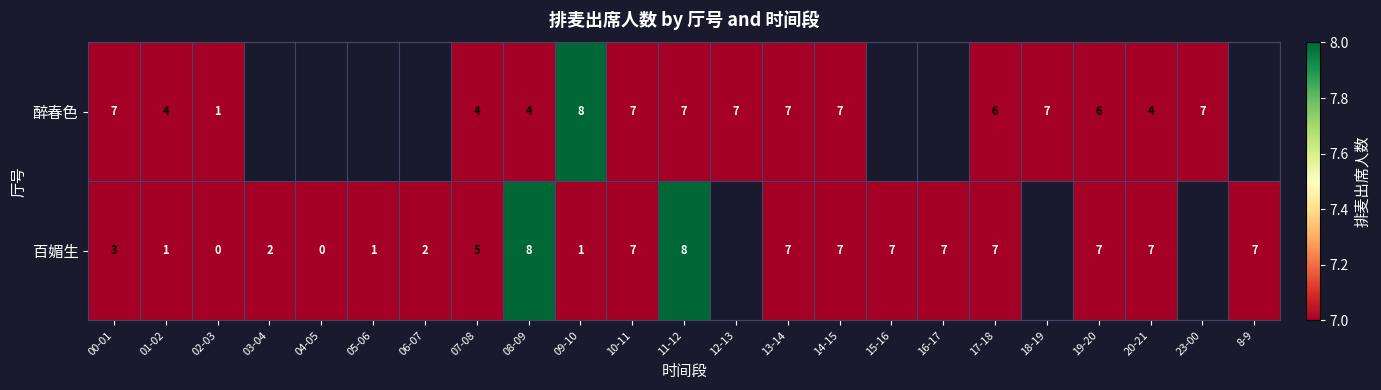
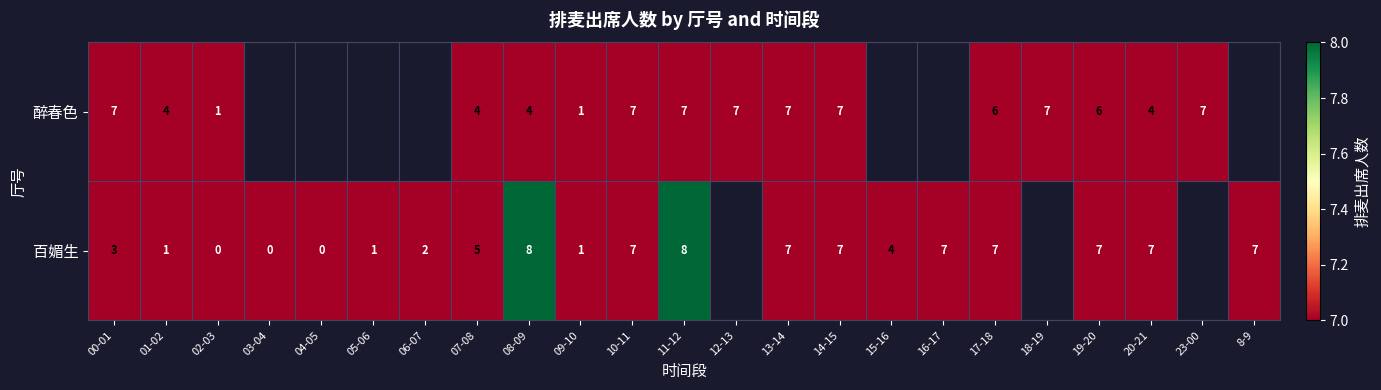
醉春色, 09-10: 8 -> 1
百媚生, 03-04: 2 -> 0
百媚生, 15-16: 7 -> 4
